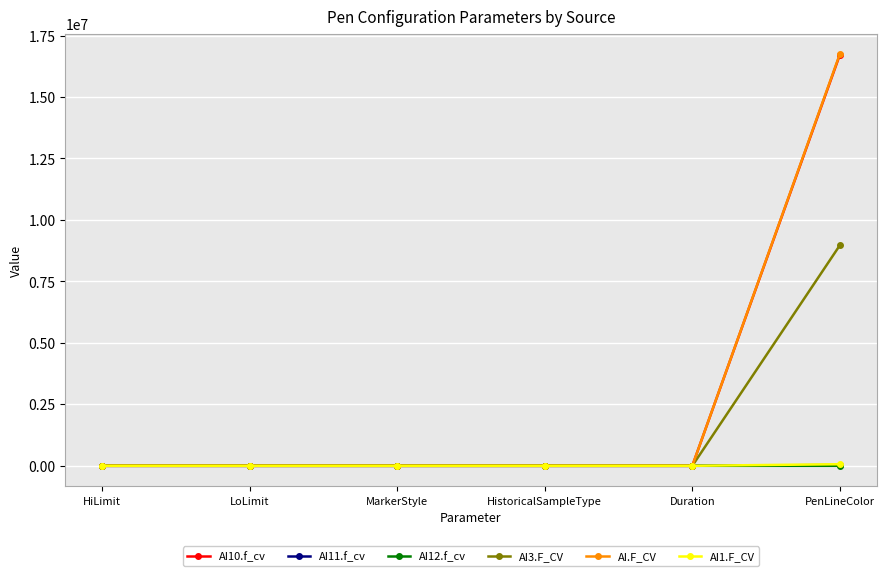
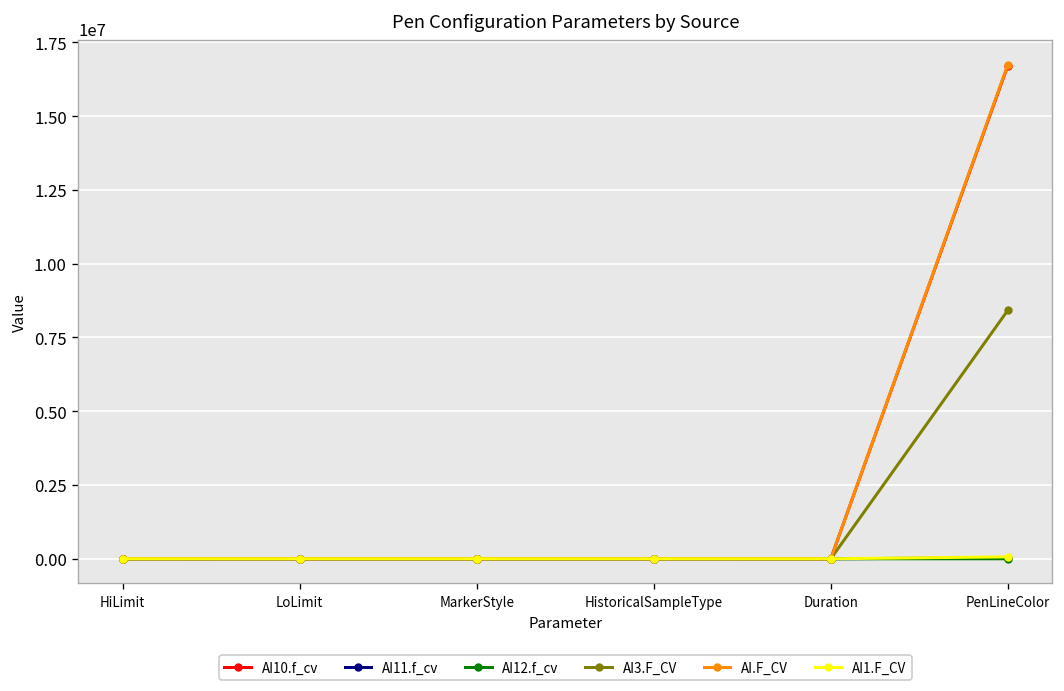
AI3.F_CV, PenLineColor: 9000000 -> 8400000
